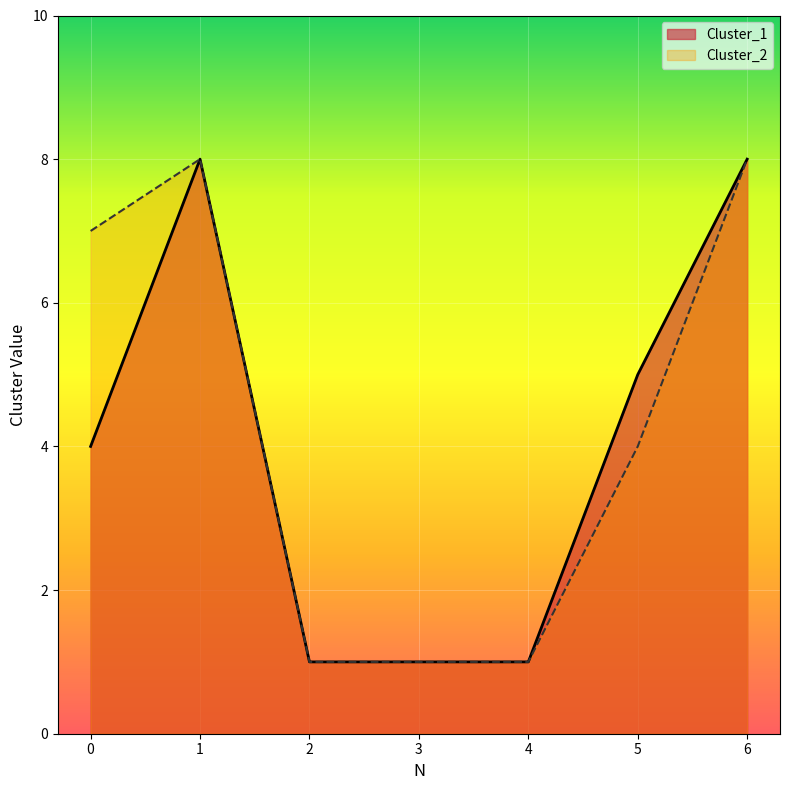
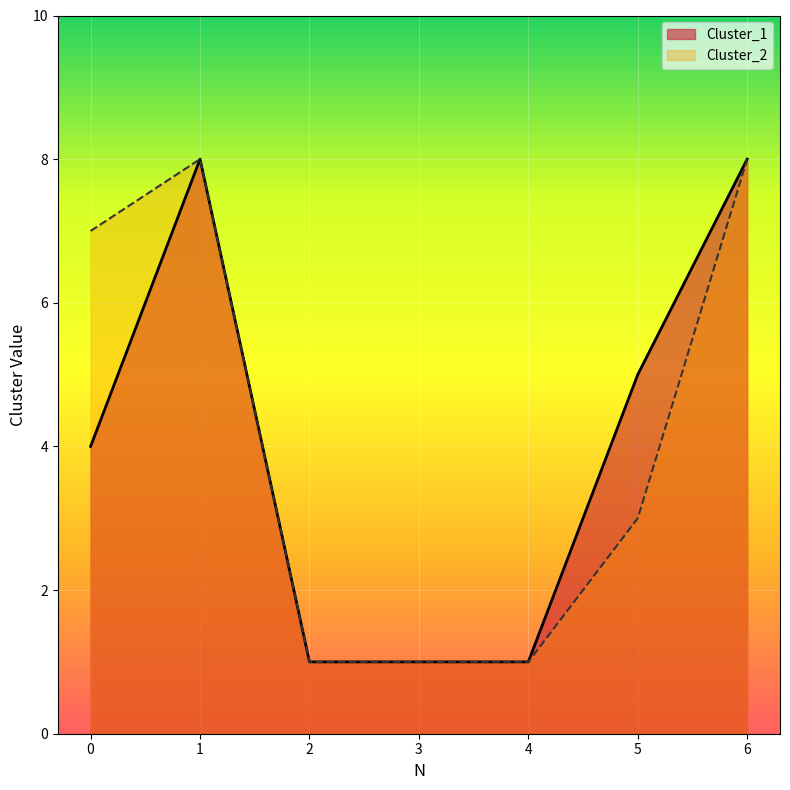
Cluster_2, 5: 4 -> 3
